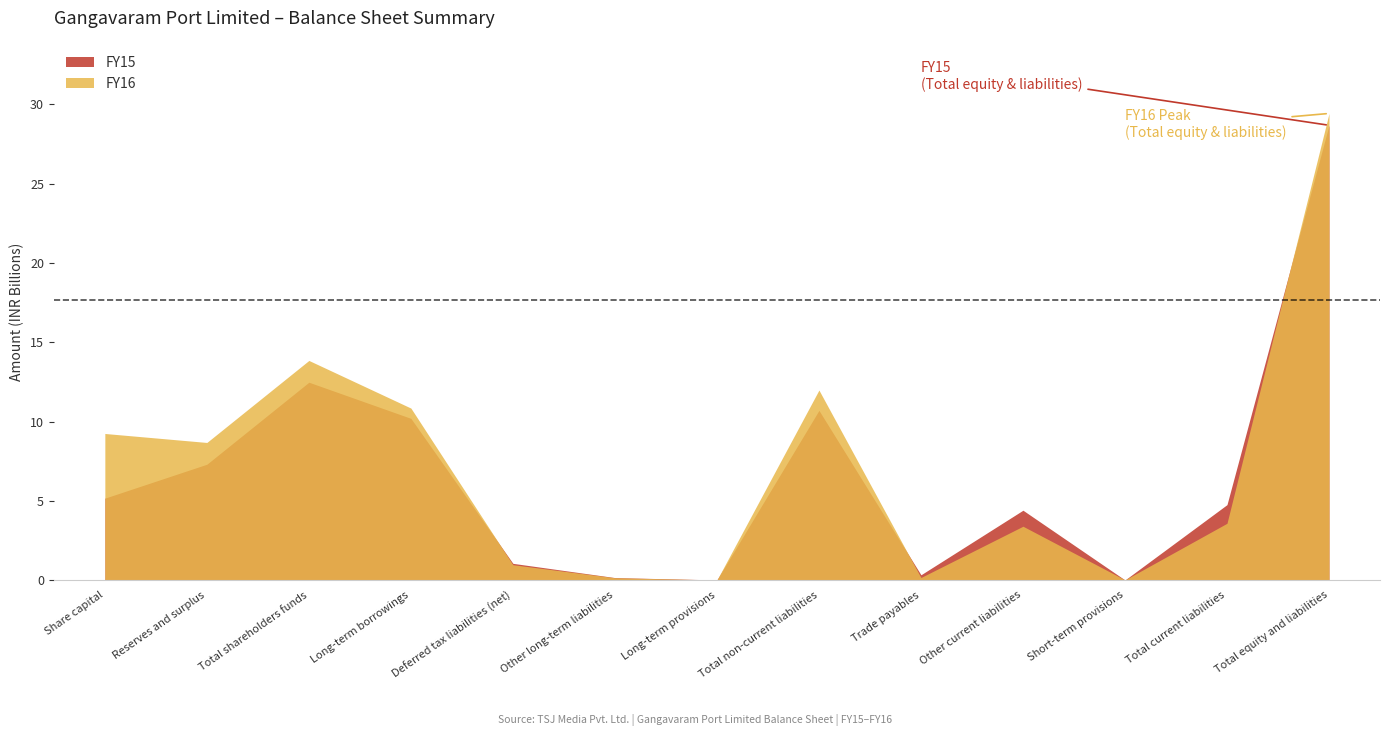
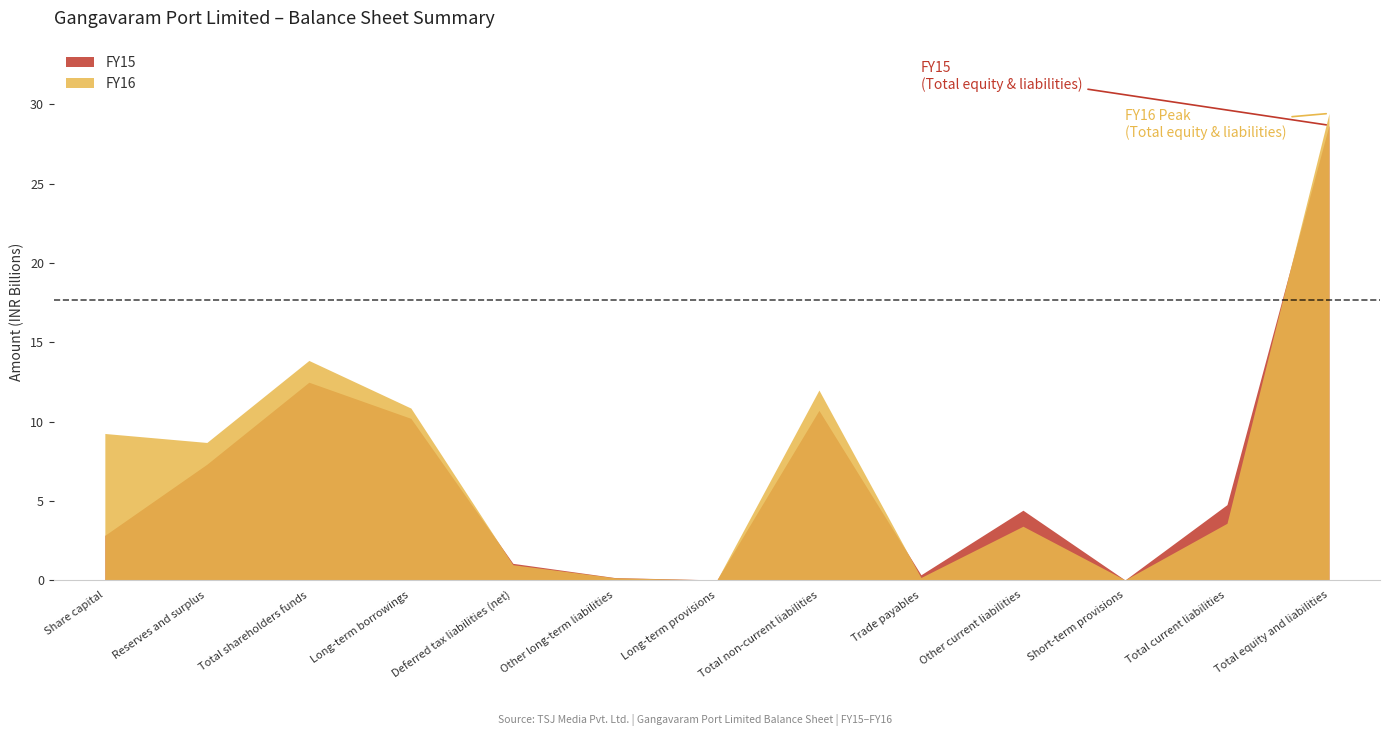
FY15, Share capital: 5.2 -> 2.8
